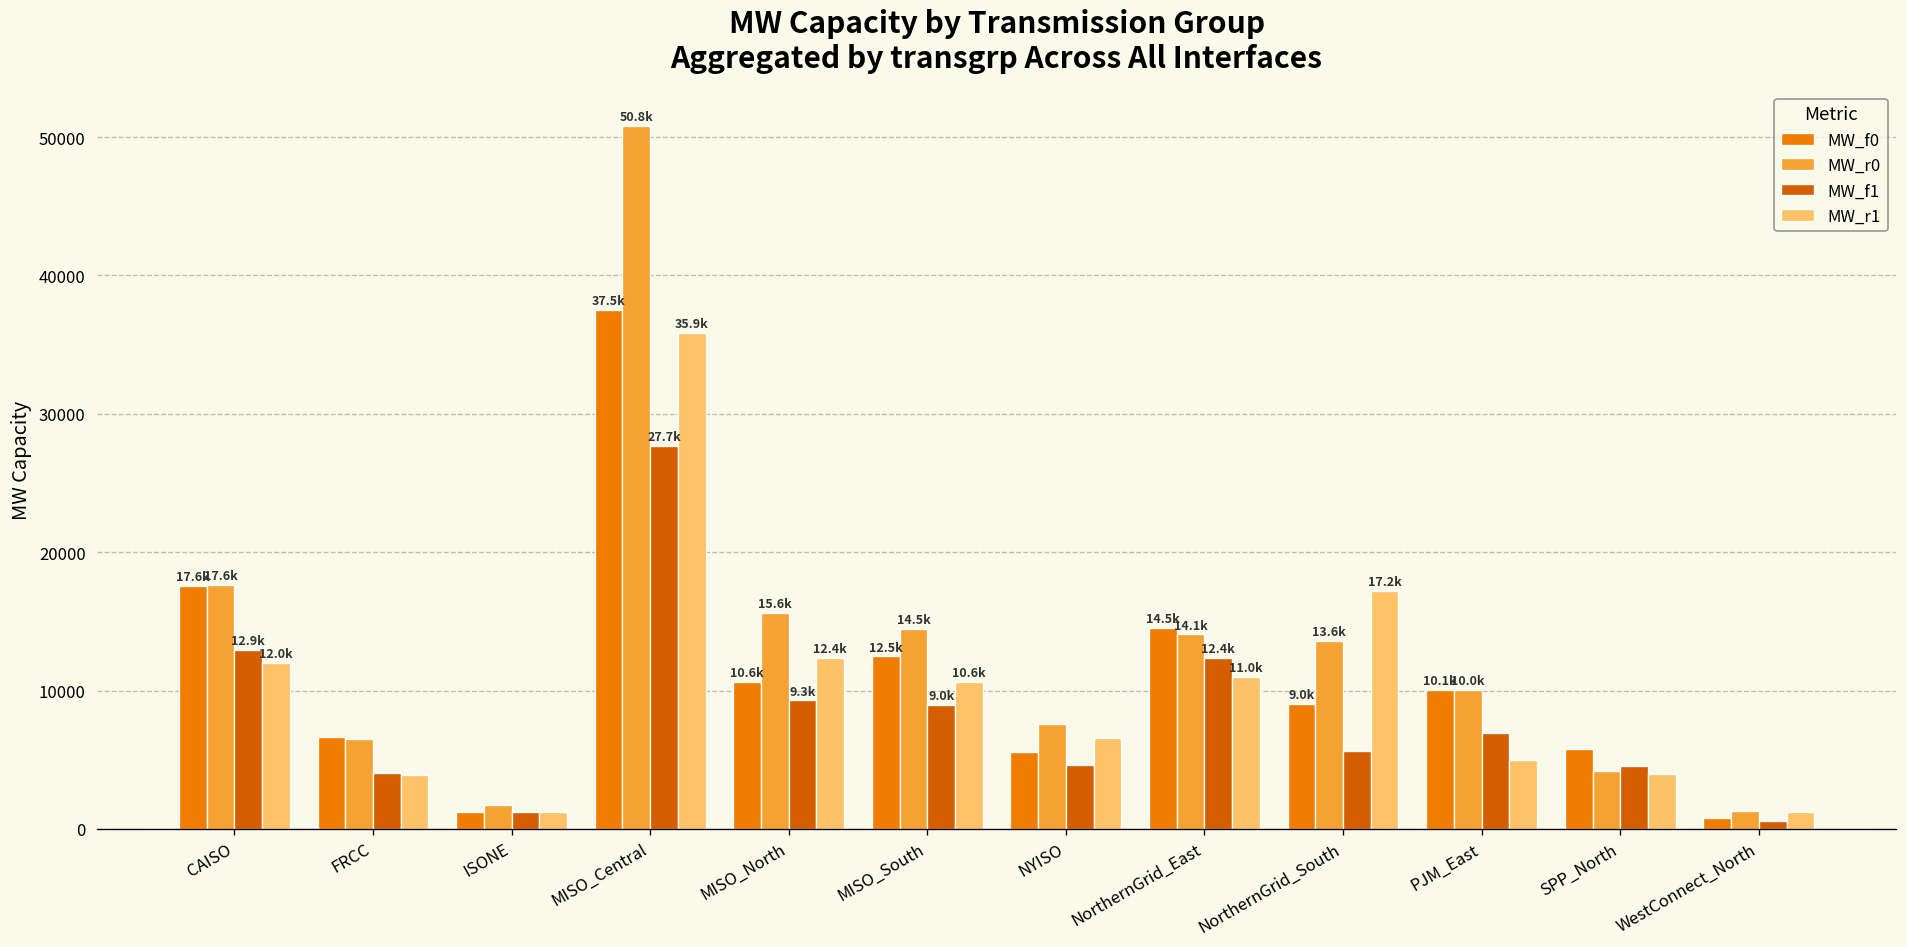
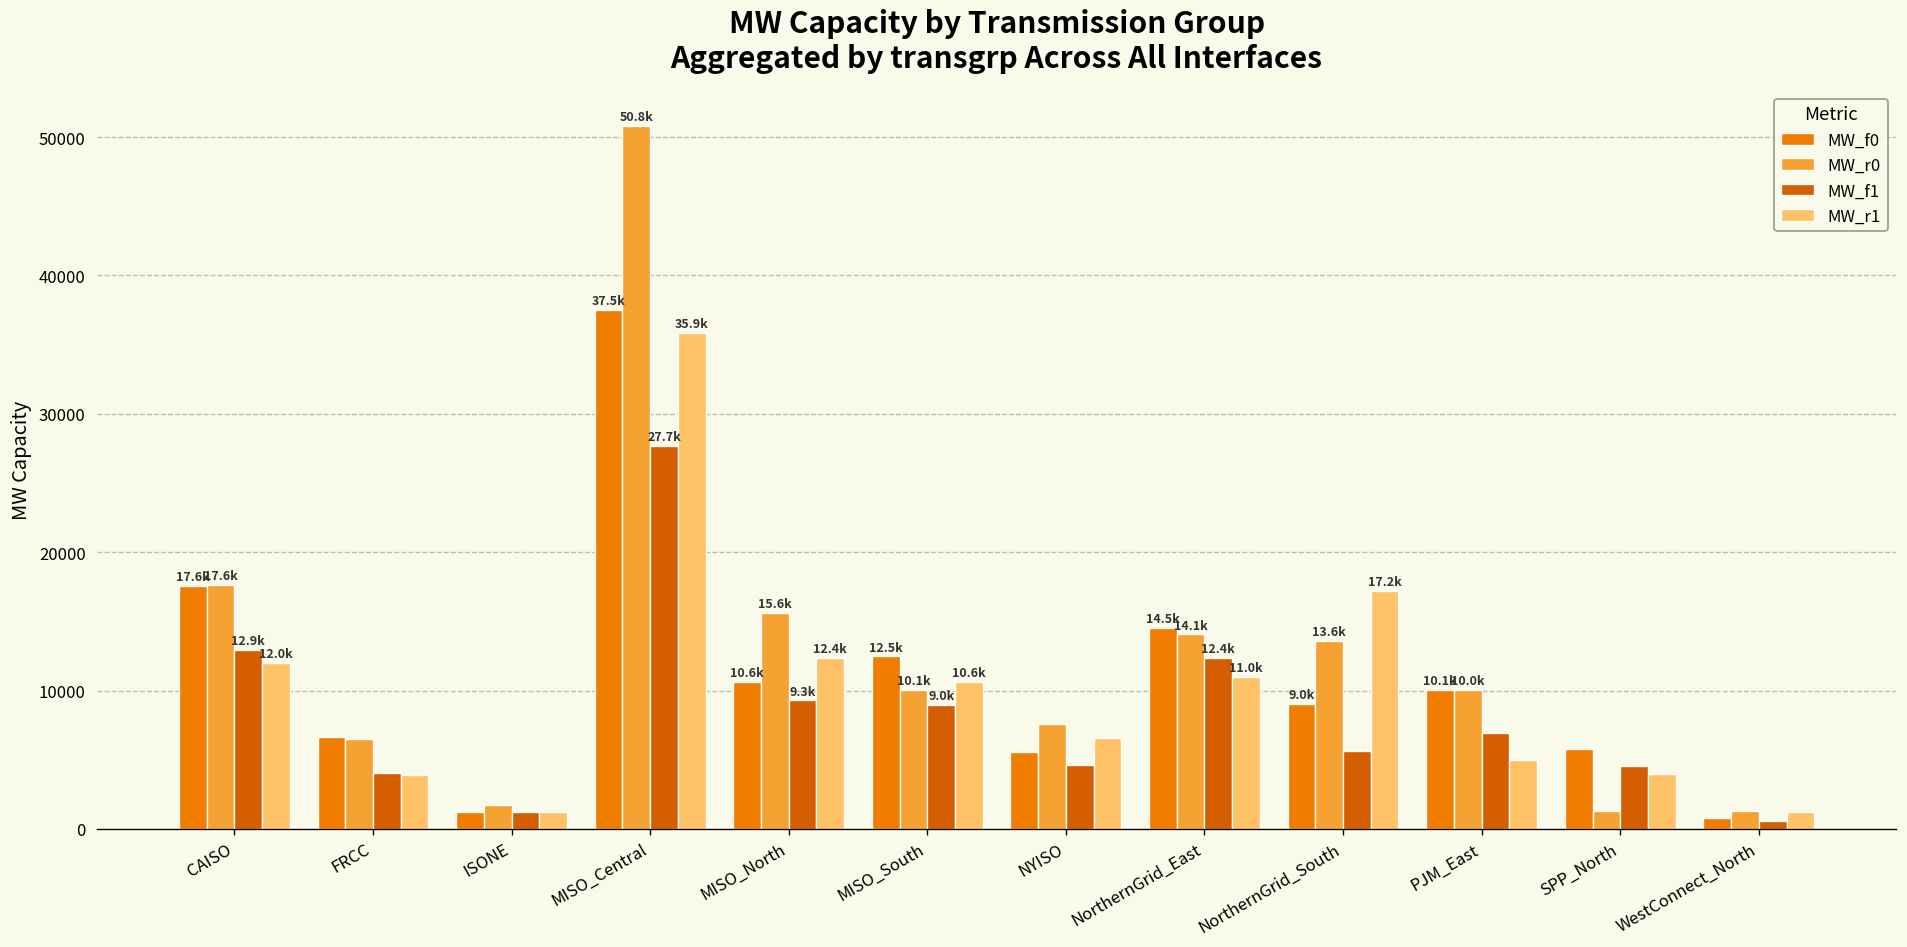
MW_r0, MISO_South: 14.5k -> 10.1k
MW_r0, SPP_North: 4200 -> 1300
